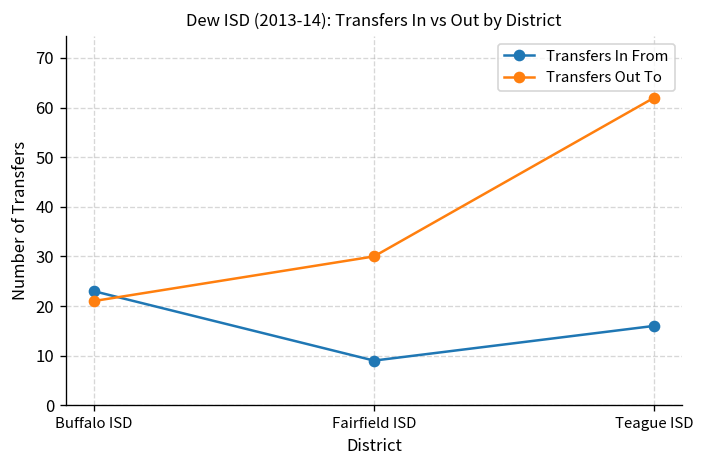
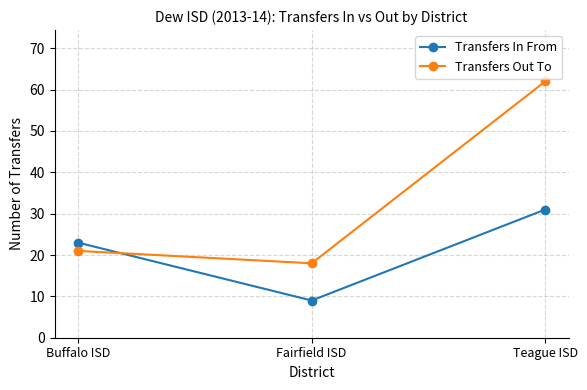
Transfers Out To, Fairfield ISD: 30 -> 18
Transfers In From, Teague ISD: 16 -> 31
